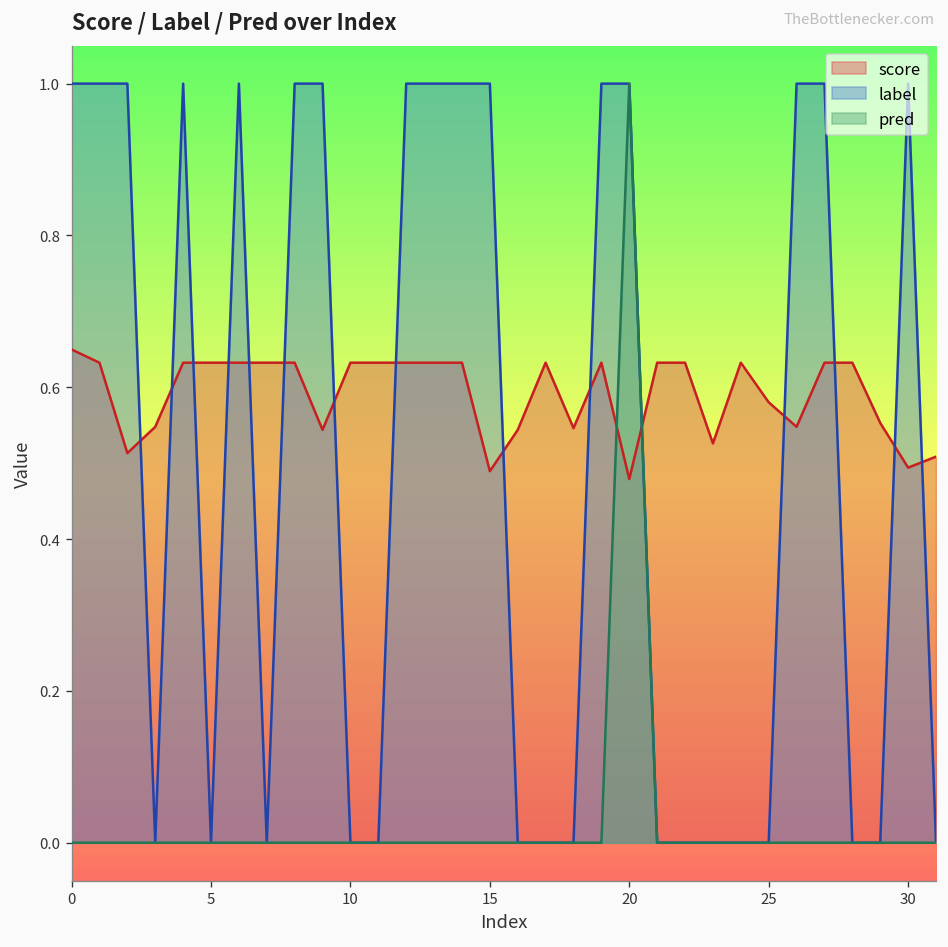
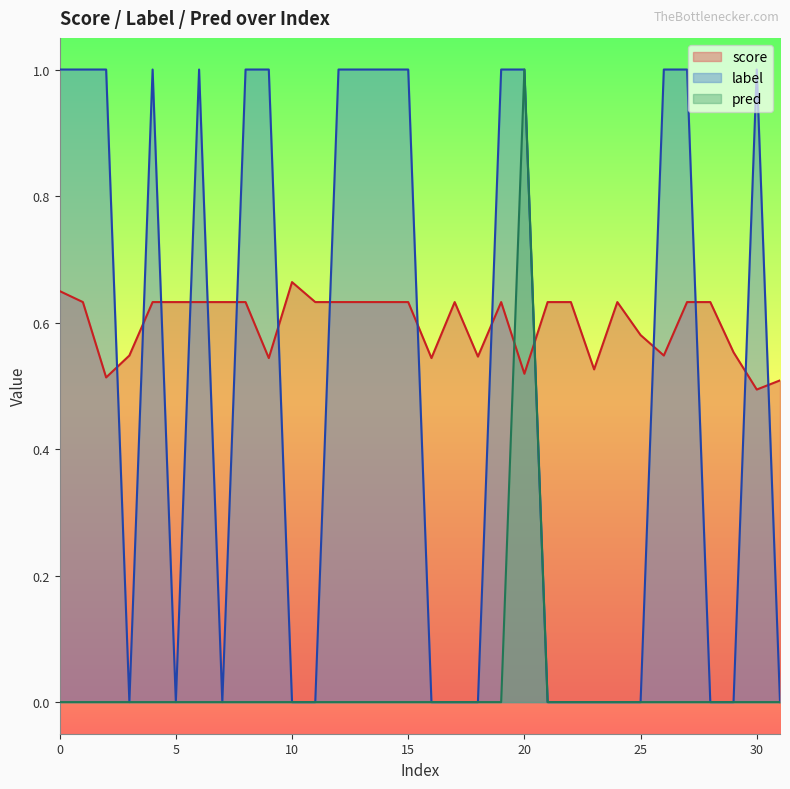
score, 10: 0.63 -> 0.66
score, 15: 0.49 -> 0.63
score, 20: 0.48 -> 0.52
